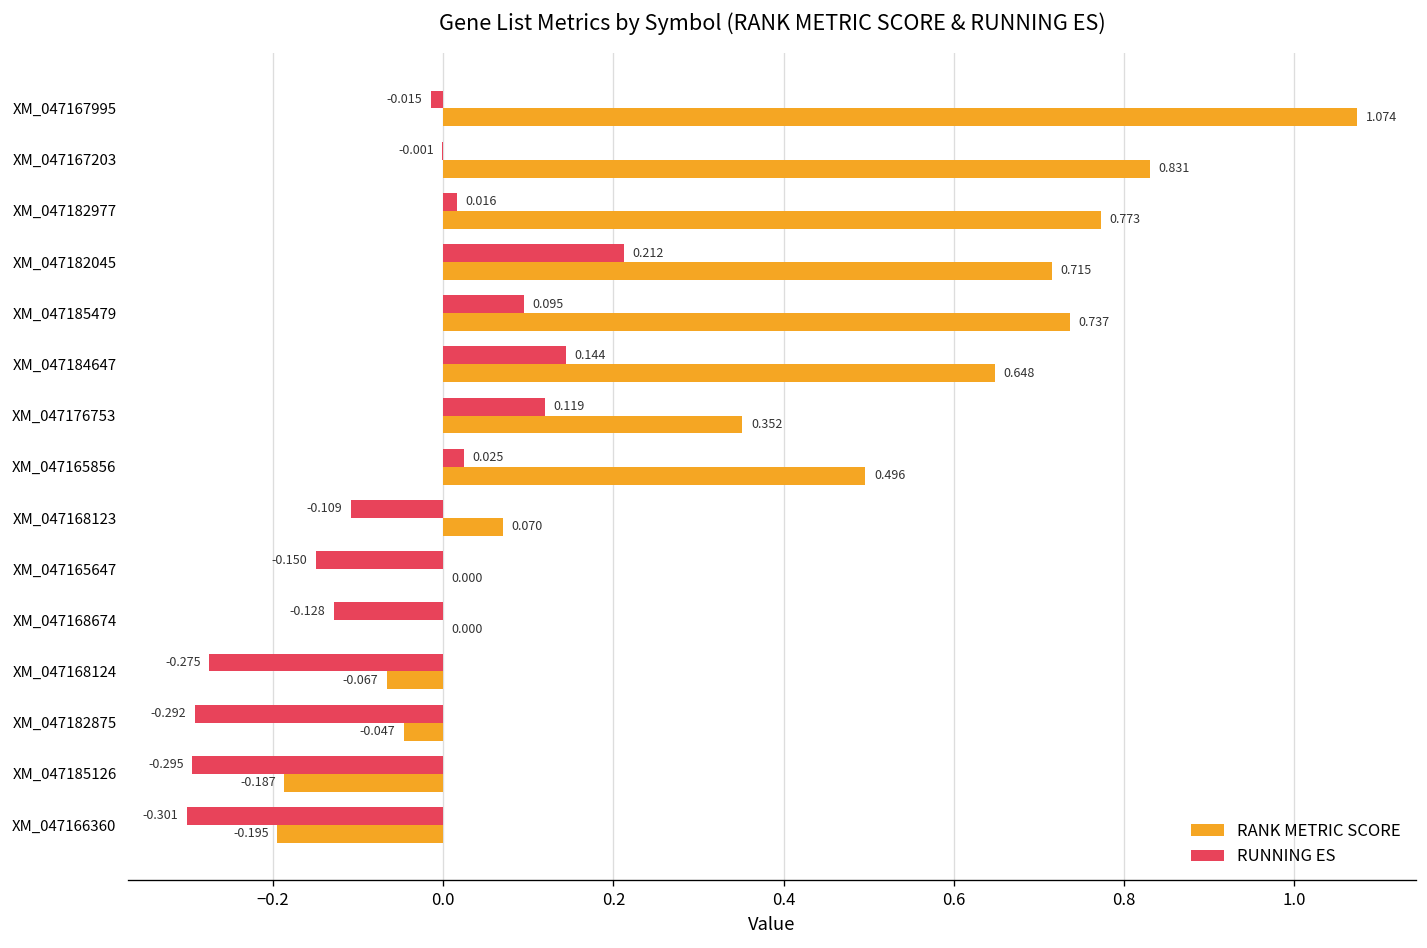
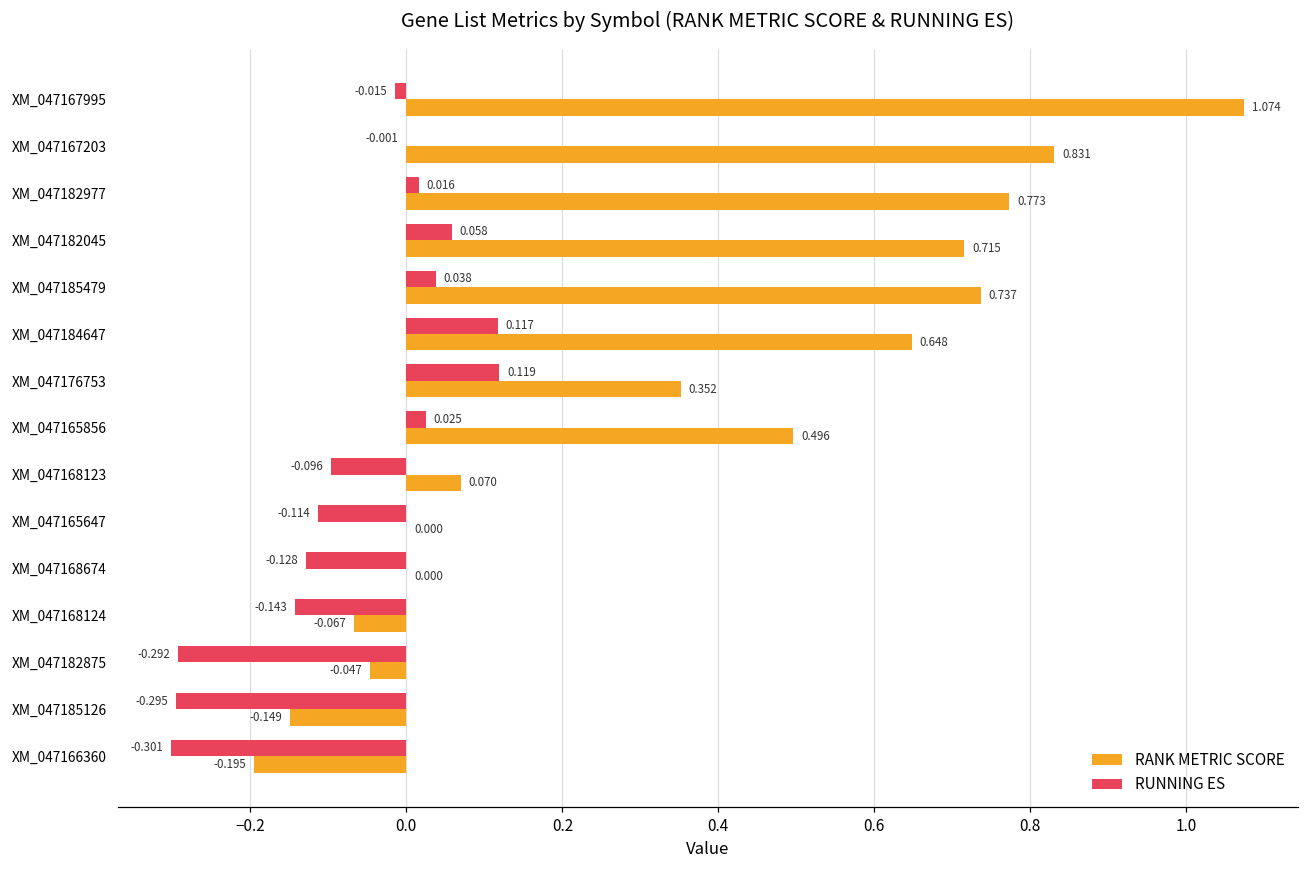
RUNNING ES, XM_047182045: 0.212 -> 0.058
RUNNING ES, XM_047185479: 0.095 -> 0.038
RUNNING ES, XM_047184647: 0.144 -> 0.117
RUNNING ES, XM_047168123: -0.109 -> -0.096
RUNNING ES, XM_047165647: -0.150 -> -0.114
RUNNING ES, XM_047168124: -0.275 -> -0.143
RANK METRIC SCORE, XM_047185126: -0.187 -> -0.149
